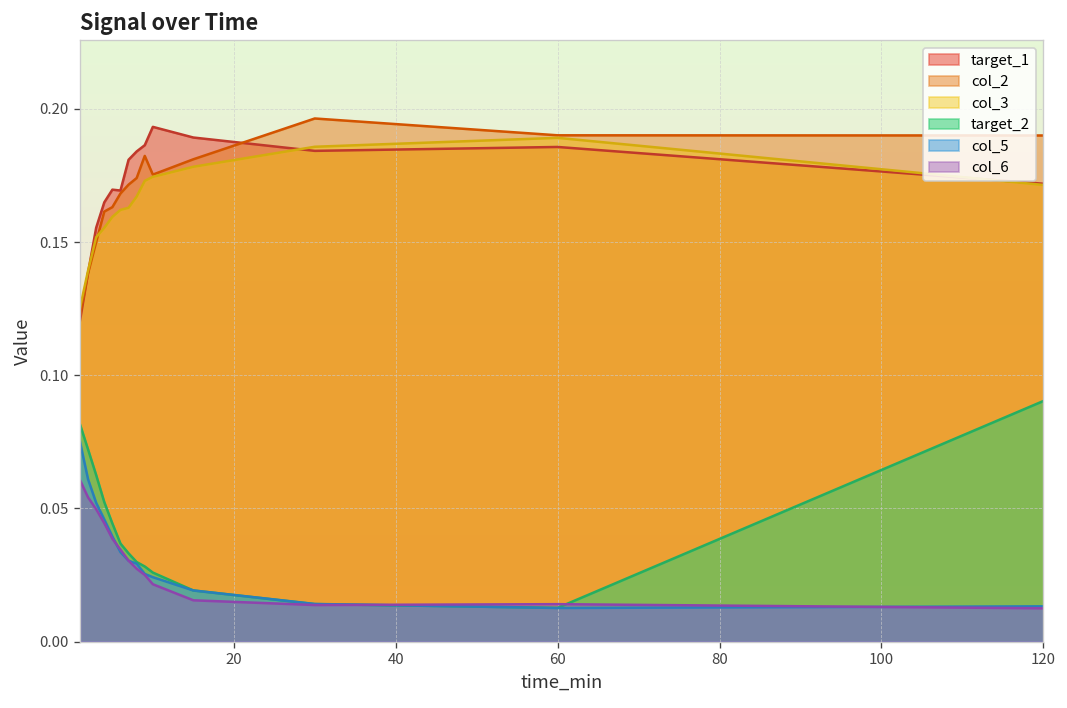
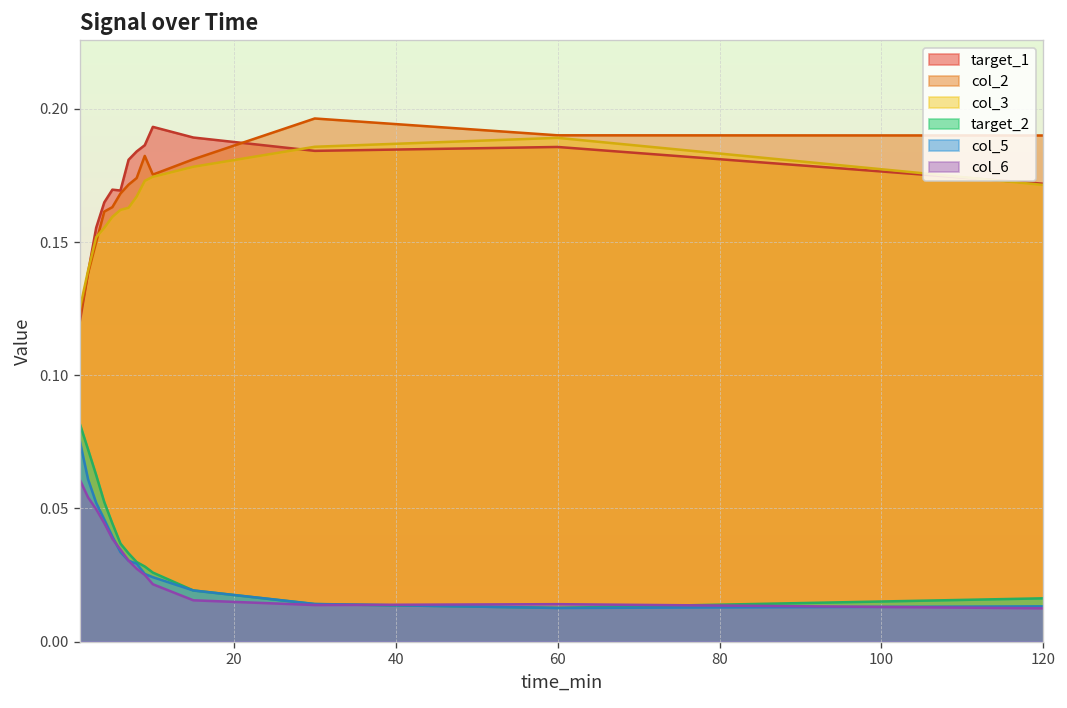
target_2, 120: 0.090 -> 0.016
